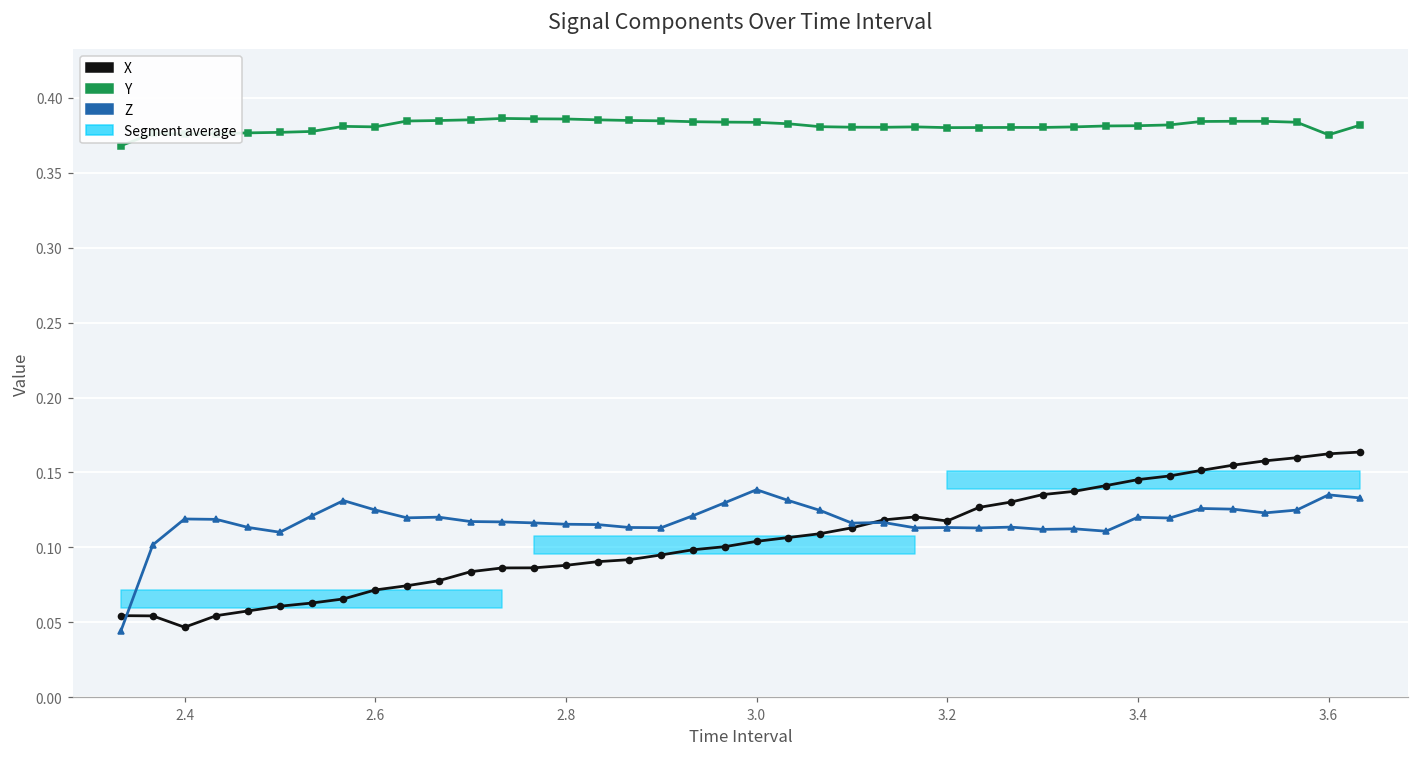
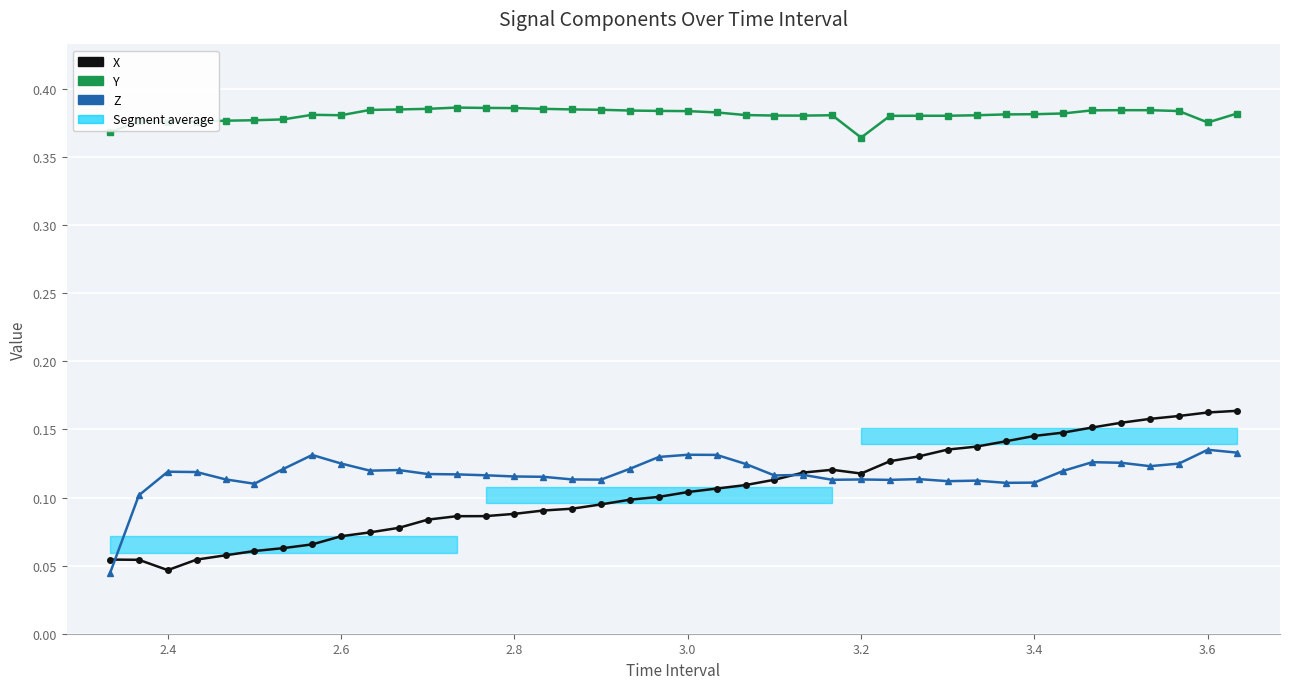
Z, 3.0: 0.138 -> 0.131
Y, 3.2: 0.380 -> 0.364
Z, 3.4: 0.120 -> 0.111
